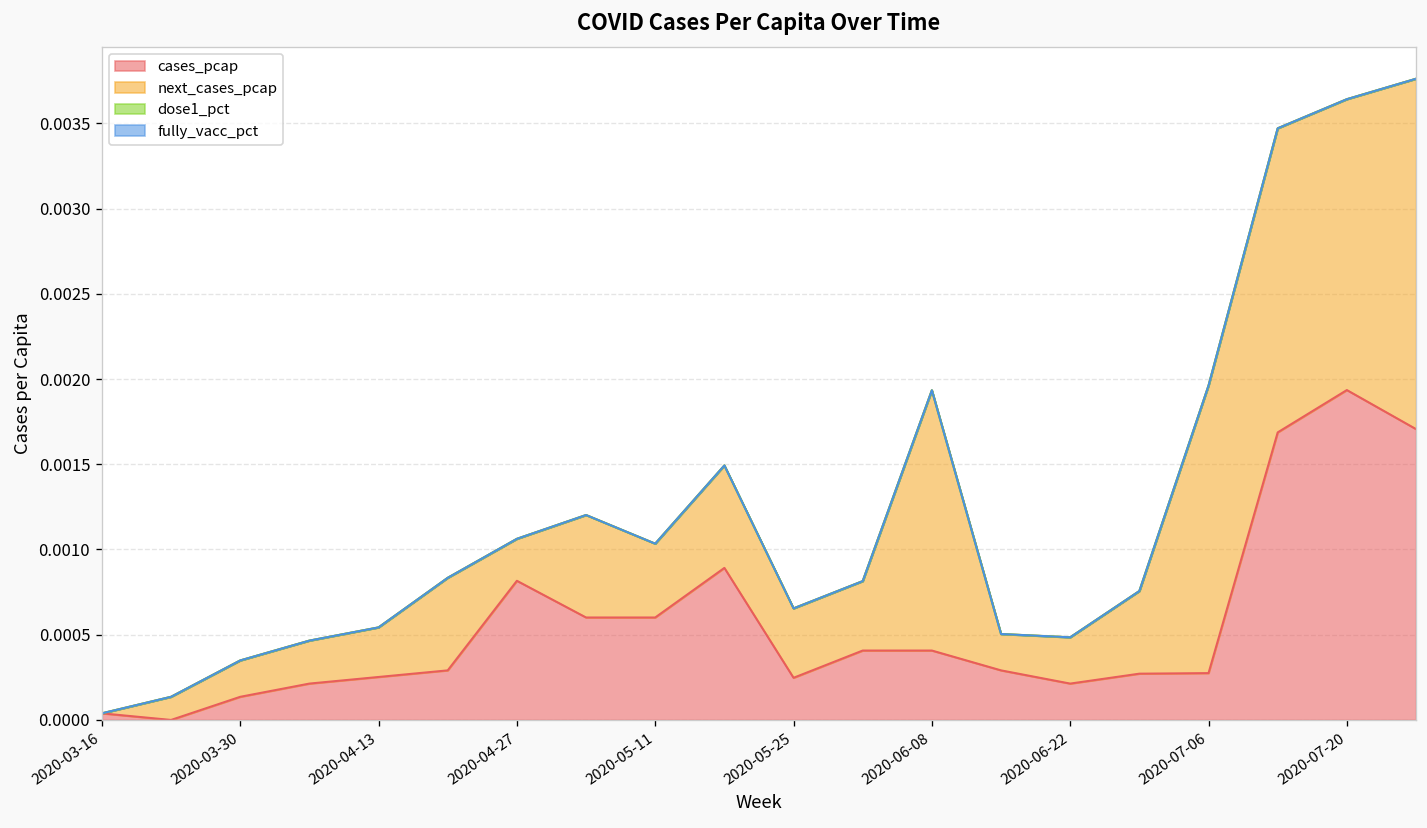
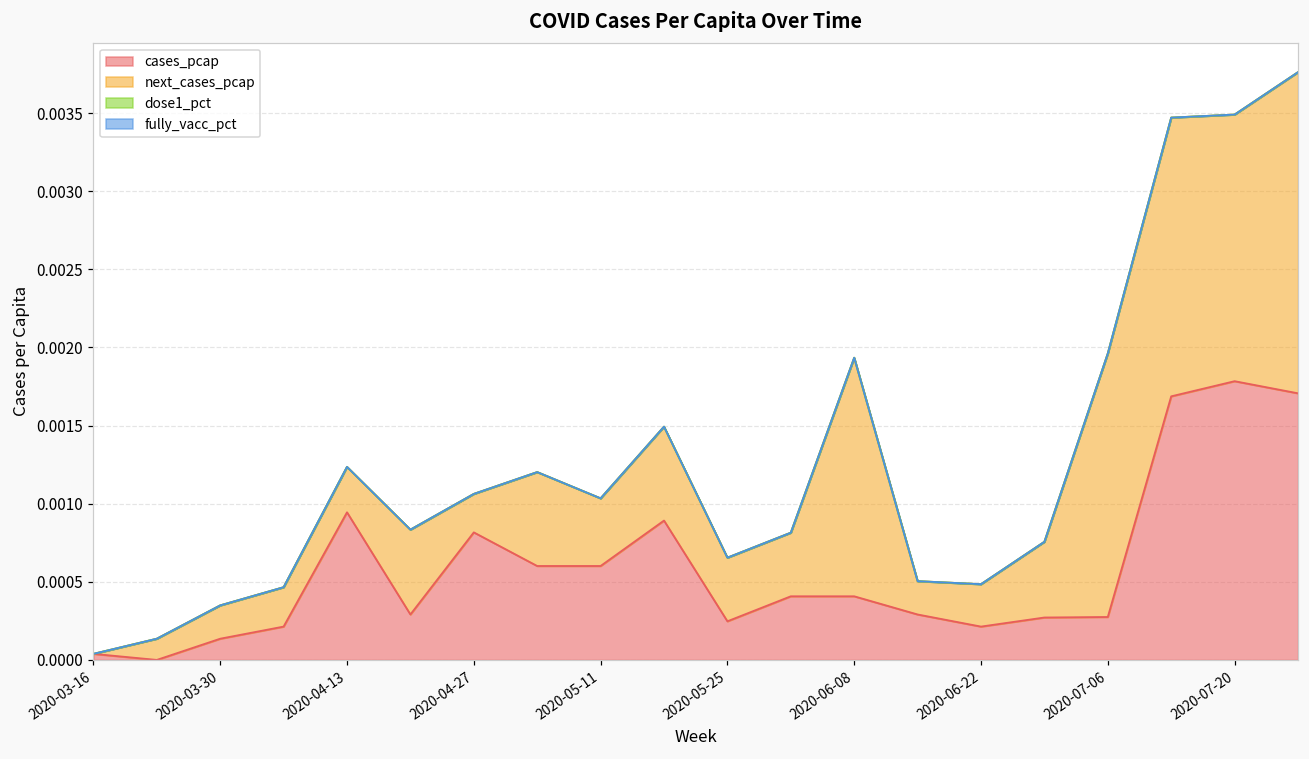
cases_pcap, 2020-04-13: 0.00025 -> 0.00094
cases_pcap, 2020-07-20: 0.00194 -> 0.00178
